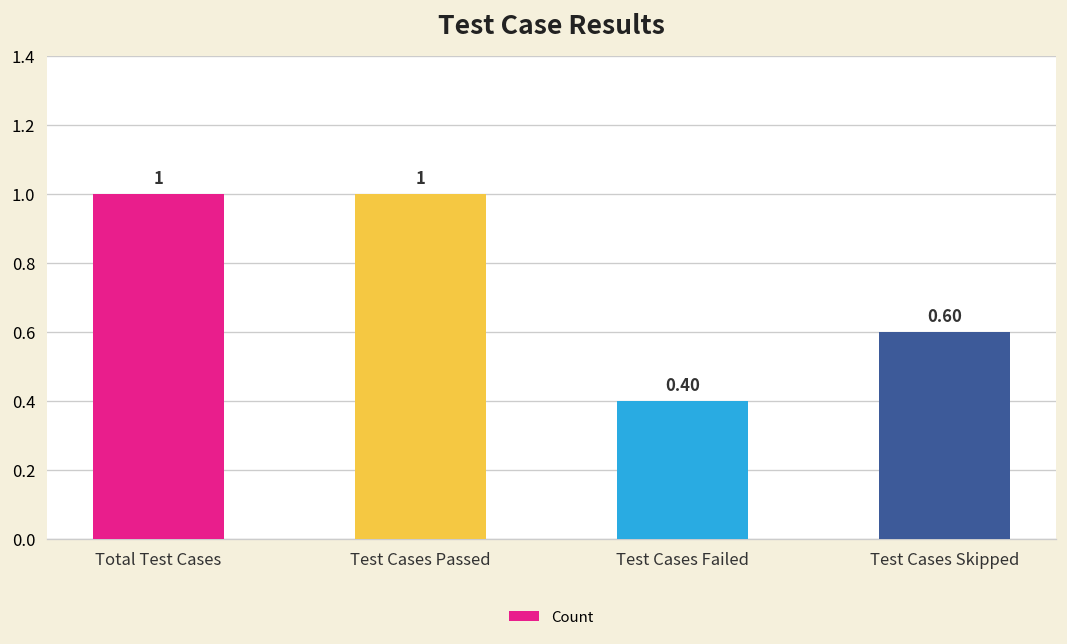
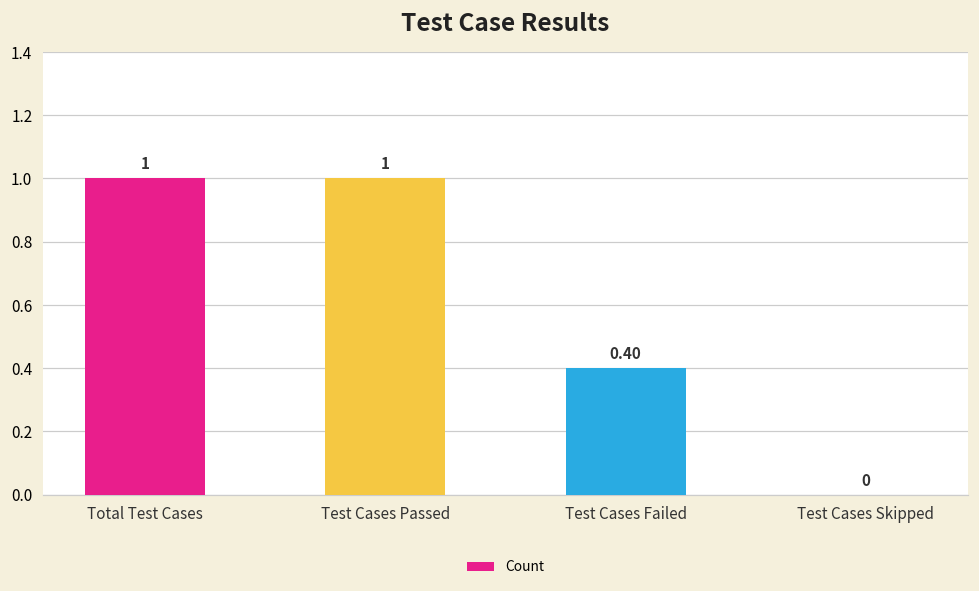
Test Cases Skipped: 0.60 -> 0
